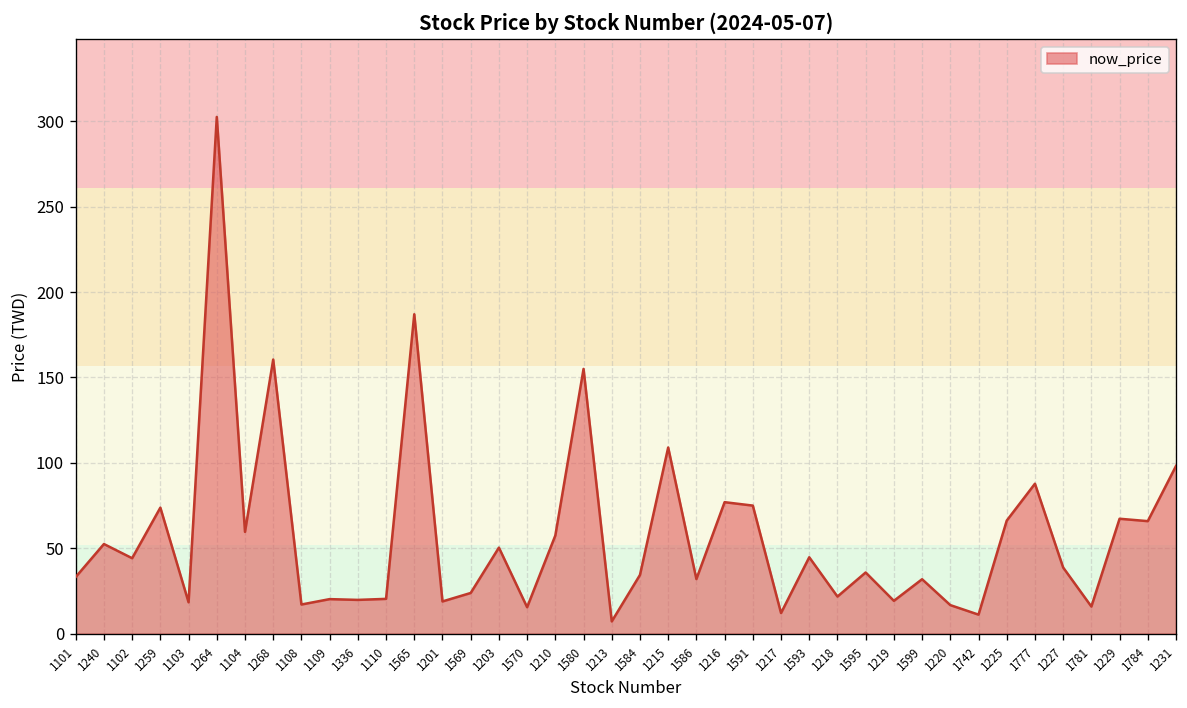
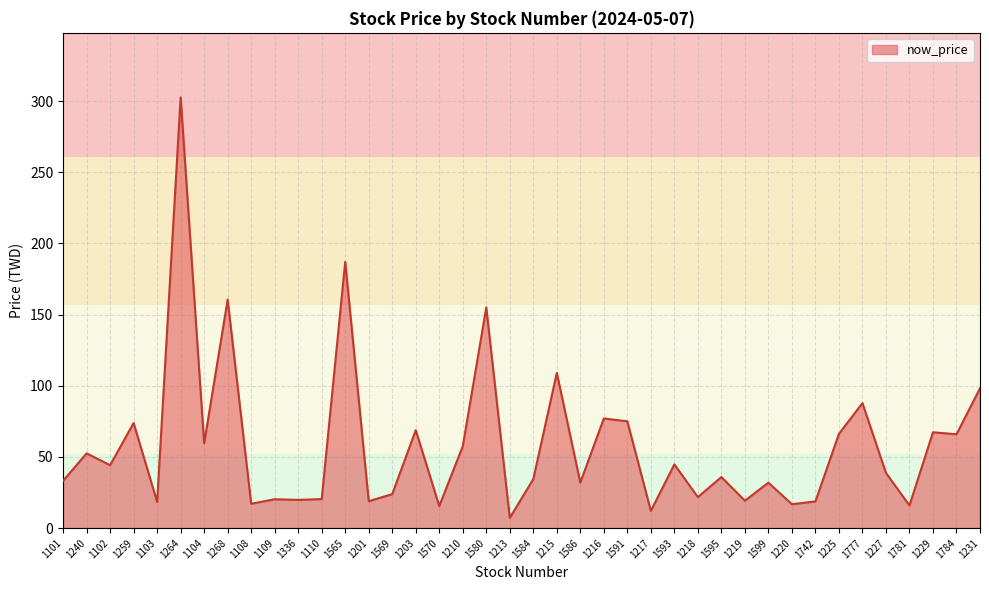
1203: 50 -> 69
1742: 11 -> 19
